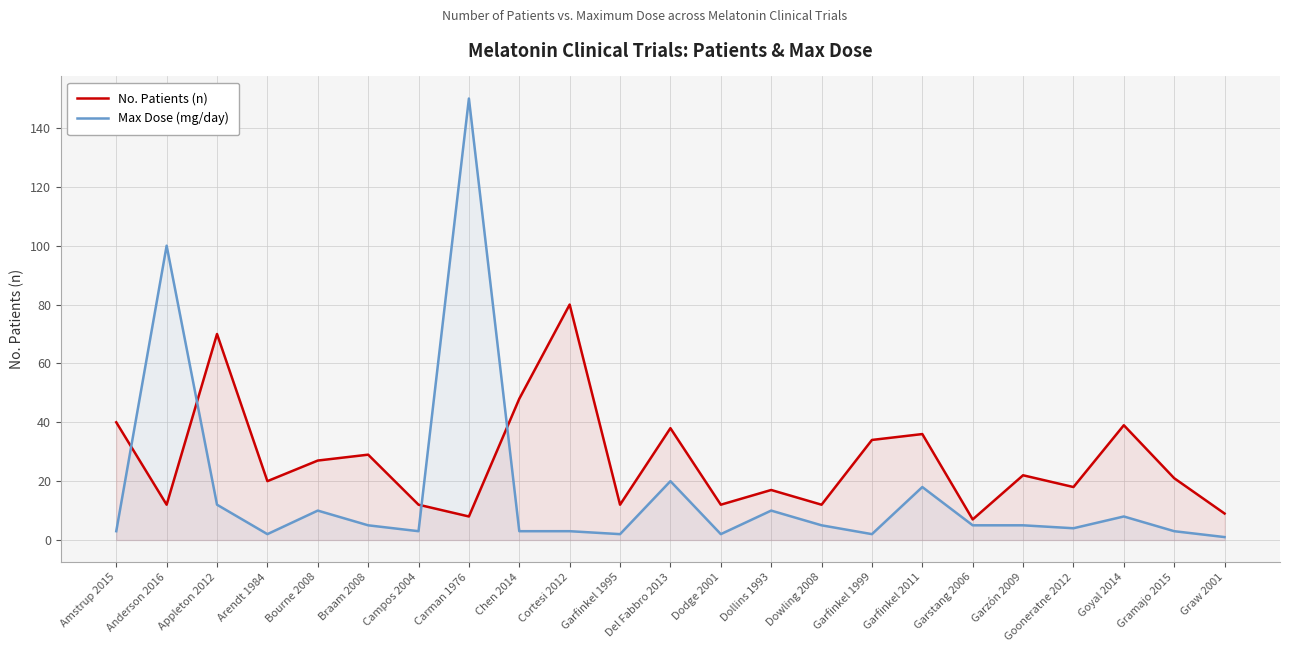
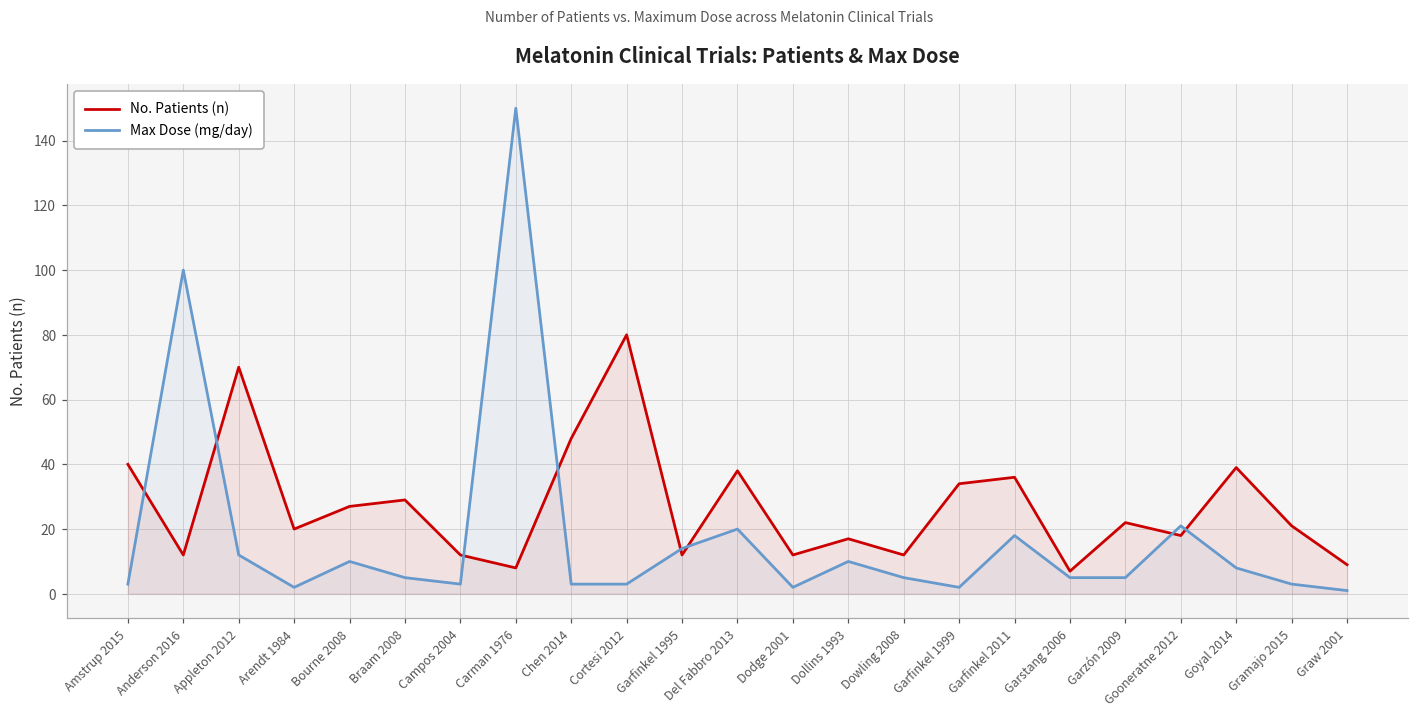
Max Dose (mg/day), Garfinkel 1995: 2 -> 14
Max Dose (mg/day), Gooneratne 2012: 4 -> 21
